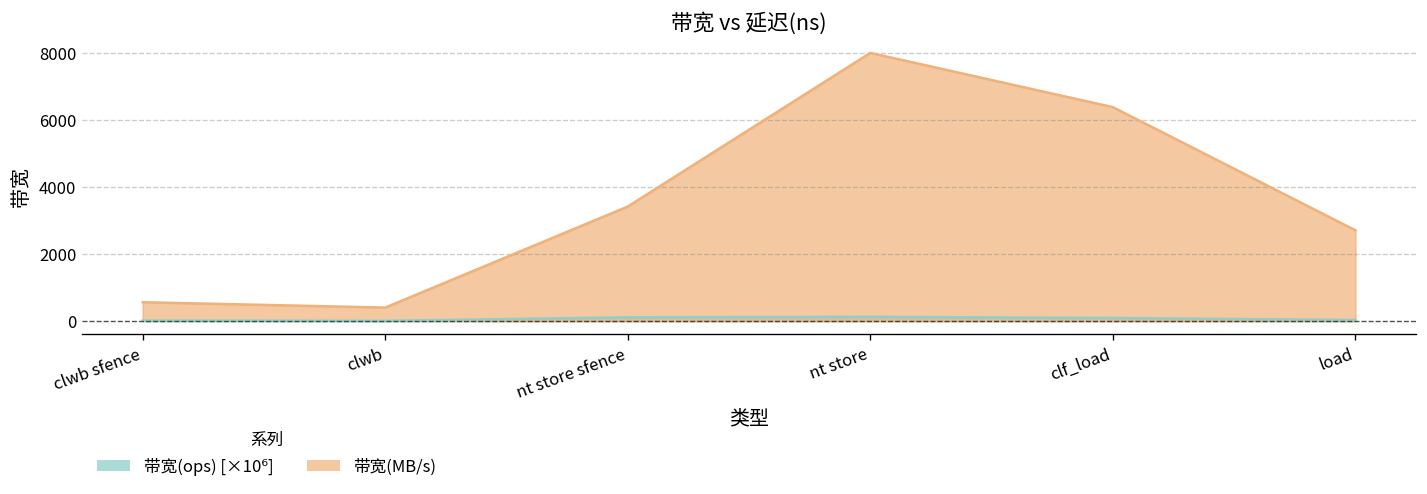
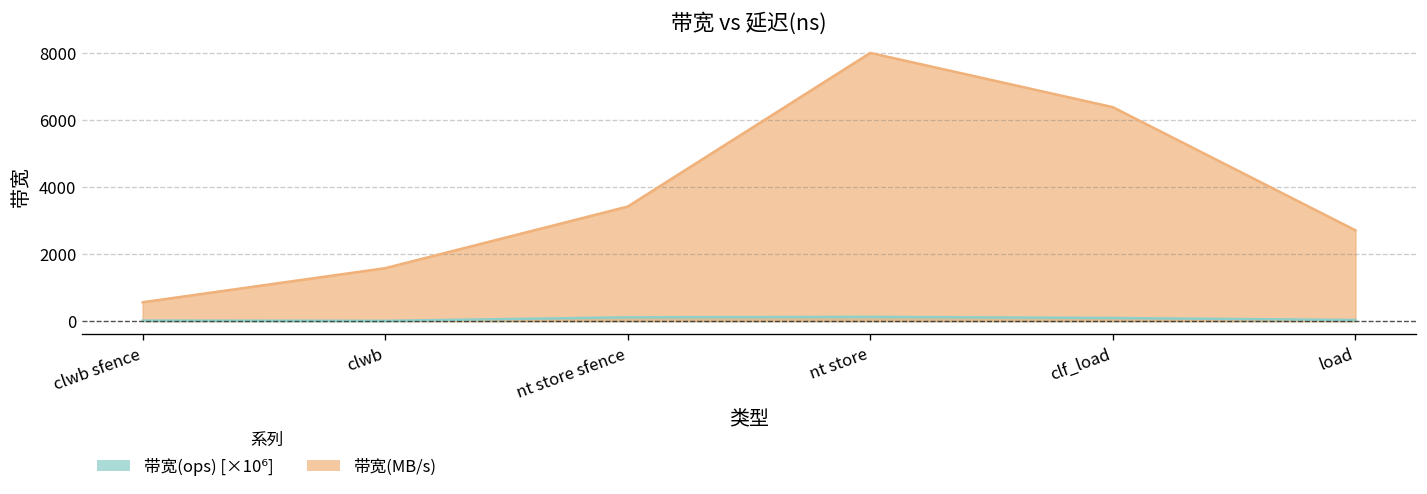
带宽(MB/s), clwb: 400 -> 1600
